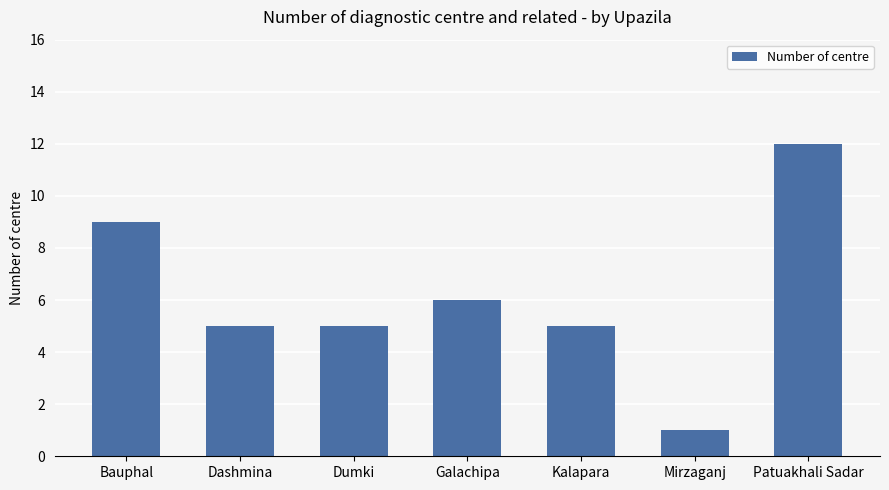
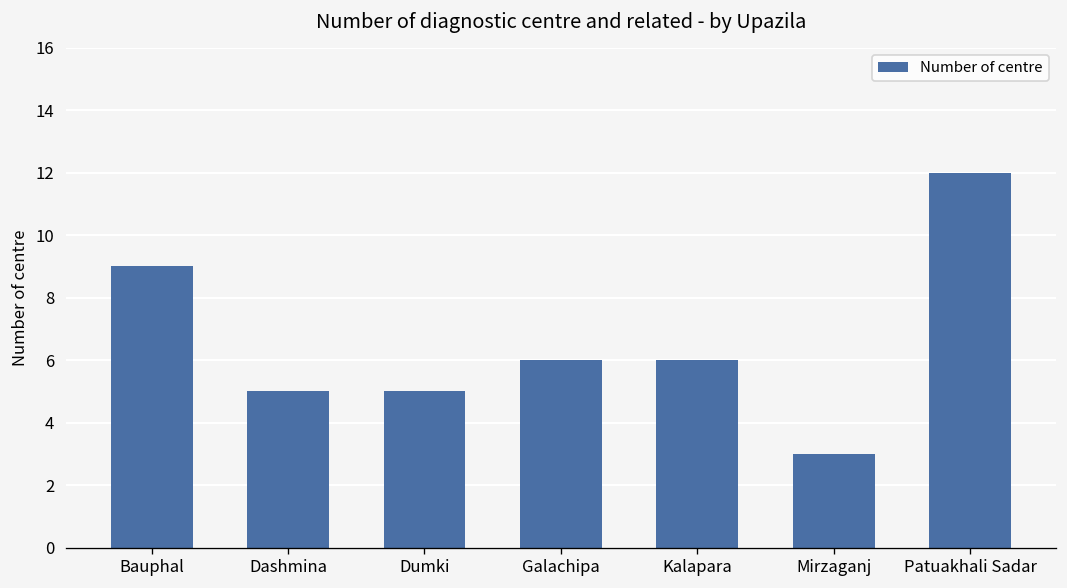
Kalapara: 5 -> 6
Mirzaganj: 1 -> 3
